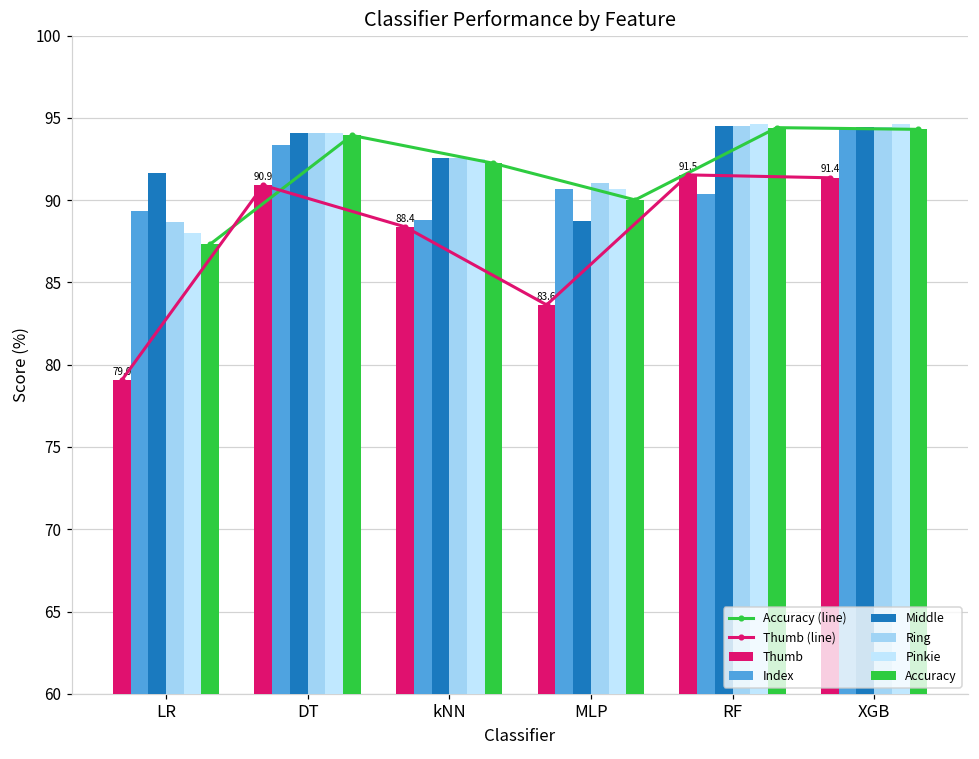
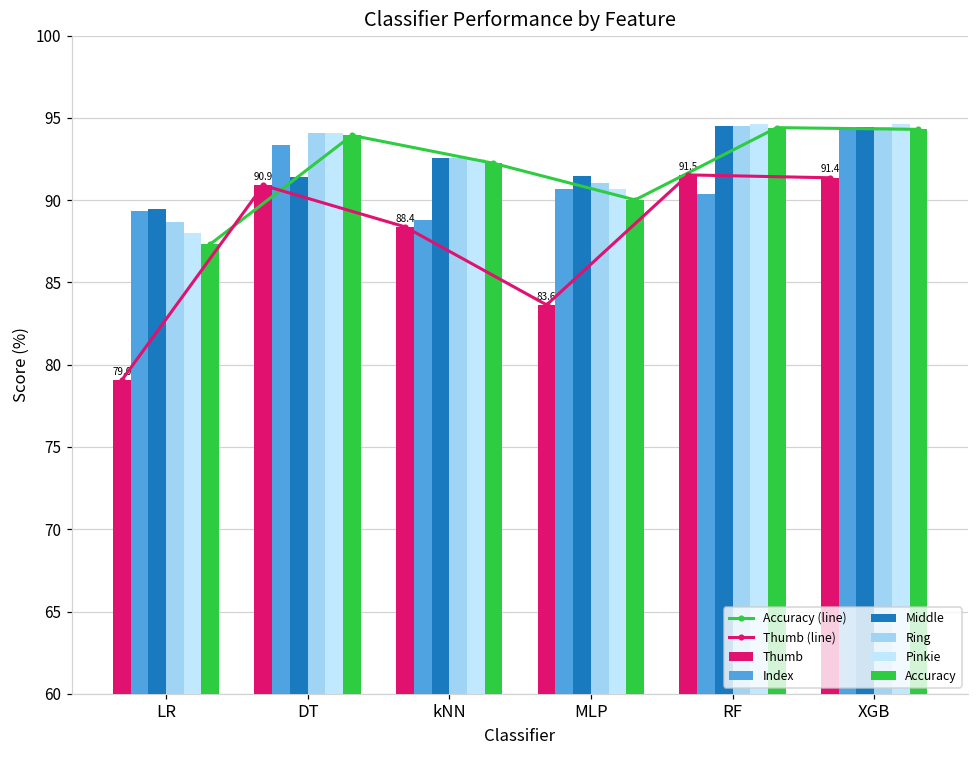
Middle, LR: 91.7 -> 89.5
Middle, DT: 94.1 -> 91.4
Middle, MLP: 88.7 -> 91.5
